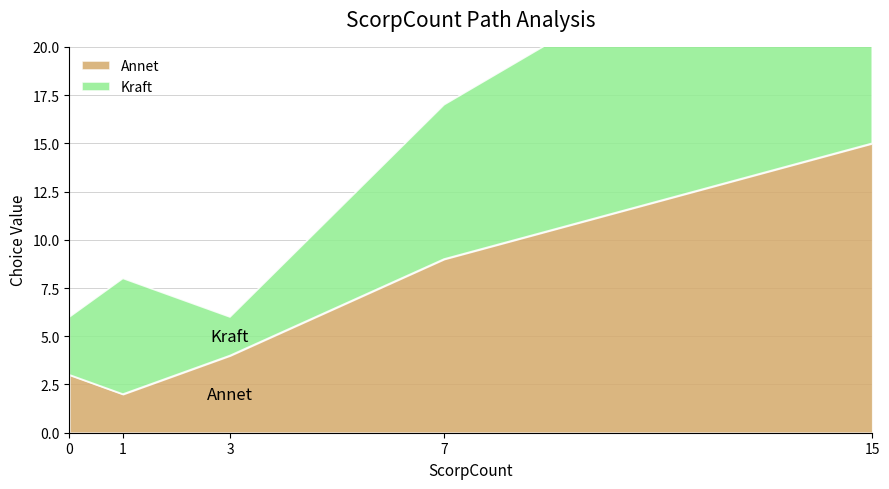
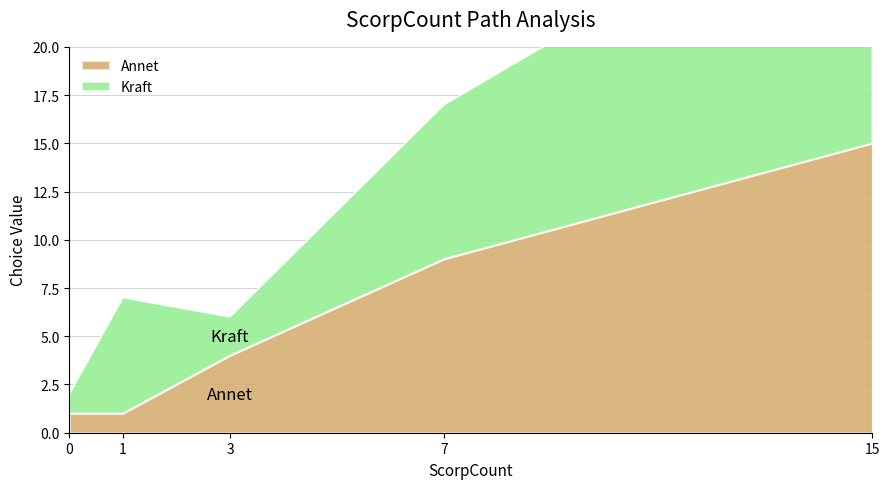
Annet, 0: 3 -> 1
Kraft, 0: 3 -> 1
Annet, 1: 2 -> 1
